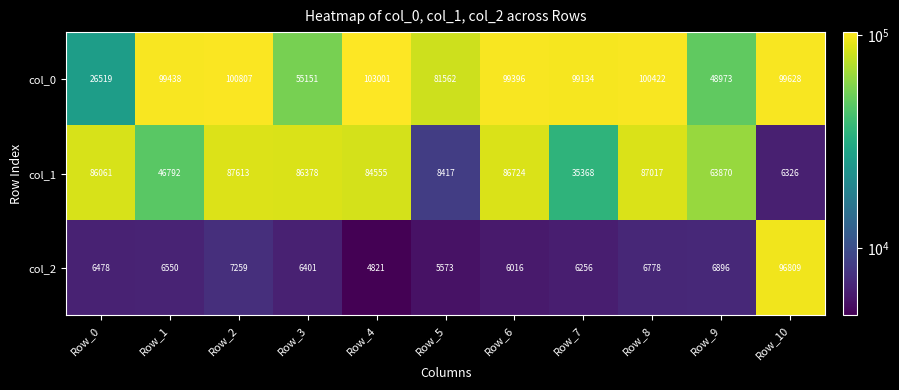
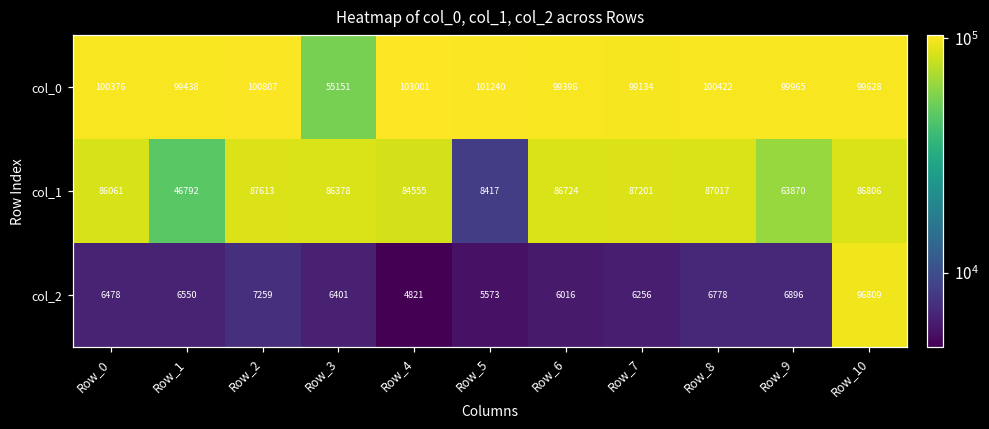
col_0, Row_0: 26519 -> 100376
col_0, Row_5: 81562 -> 101240
col_0, Row_9: 48973 -> 99965
col_1, Row_7: 35368 -> 87201
col_1, Row_10: 6326 -> 86806
